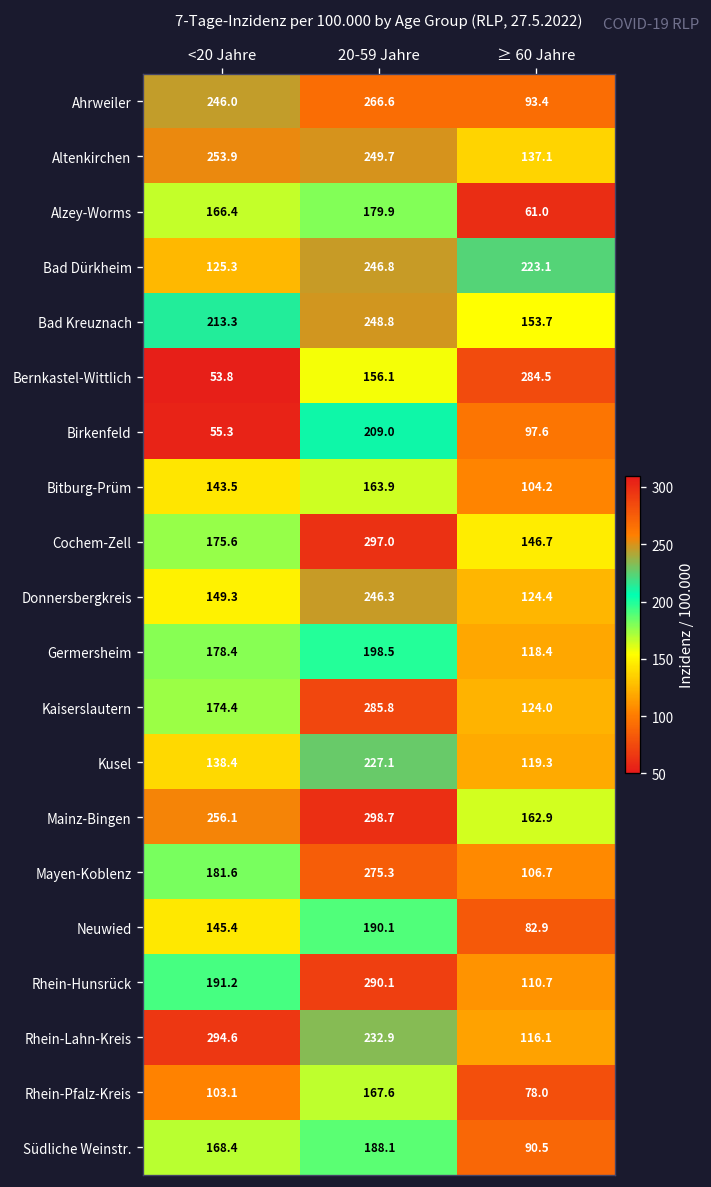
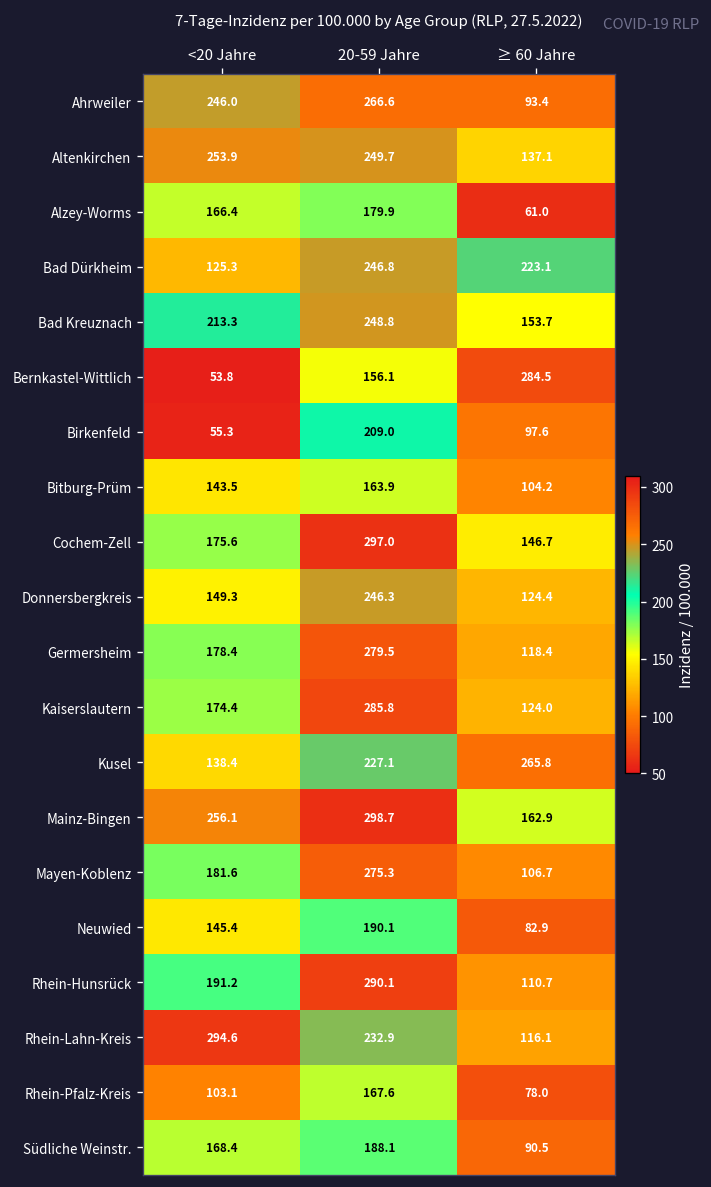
Germersheim, 20-59 Jahre: 198.5 -> 279.5
Kusel, ≥ 60 Jahre: 119.3 -> 265.8
